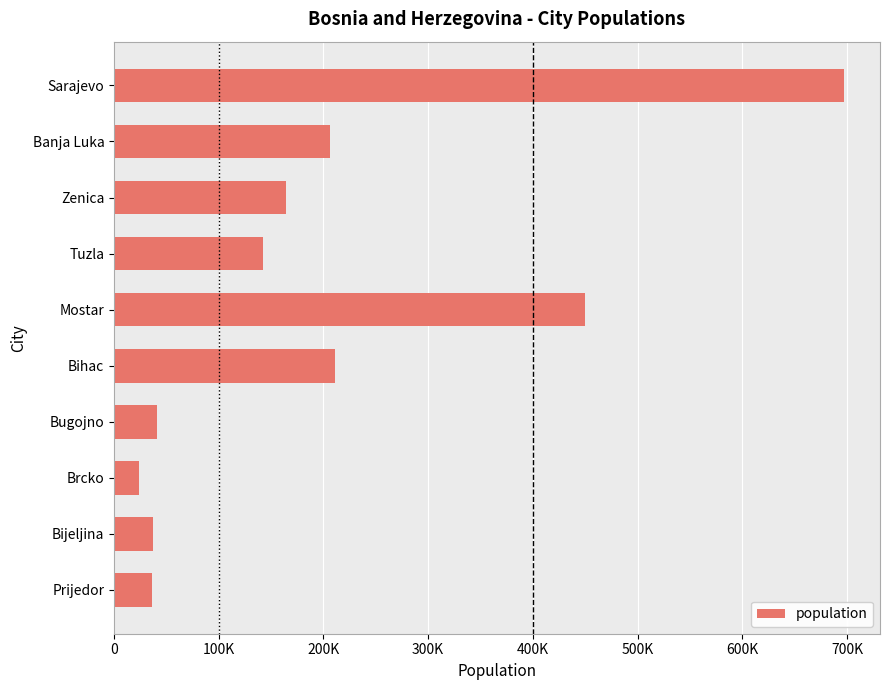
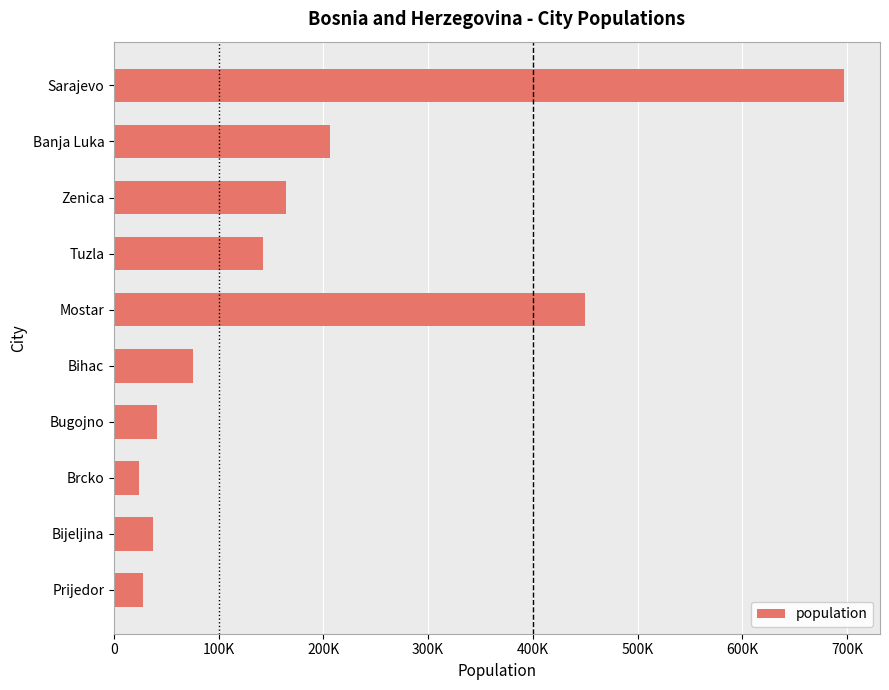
Bihac: 211000 -> 76000
Prijedor: 36000 -> 28000
